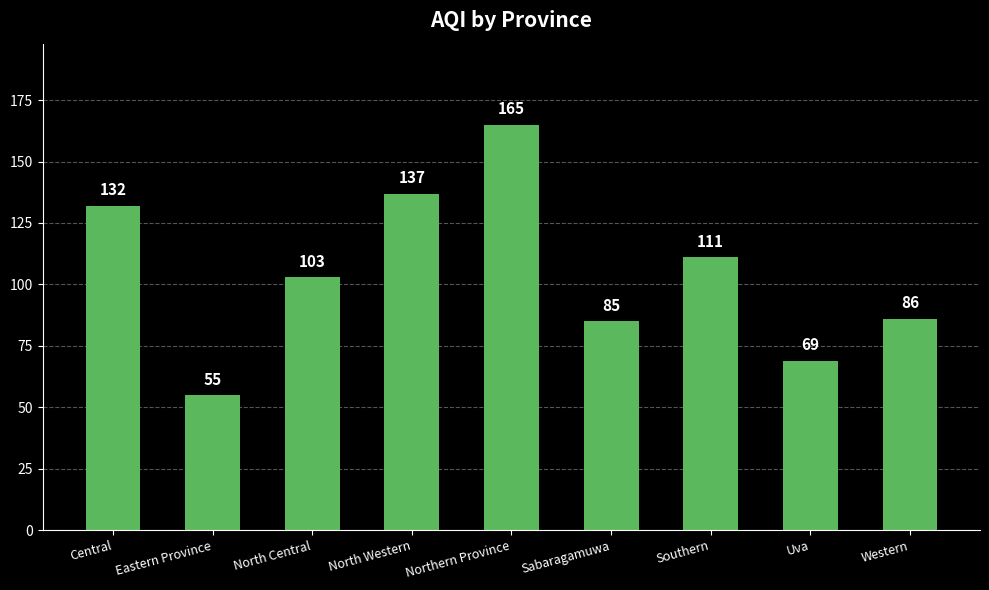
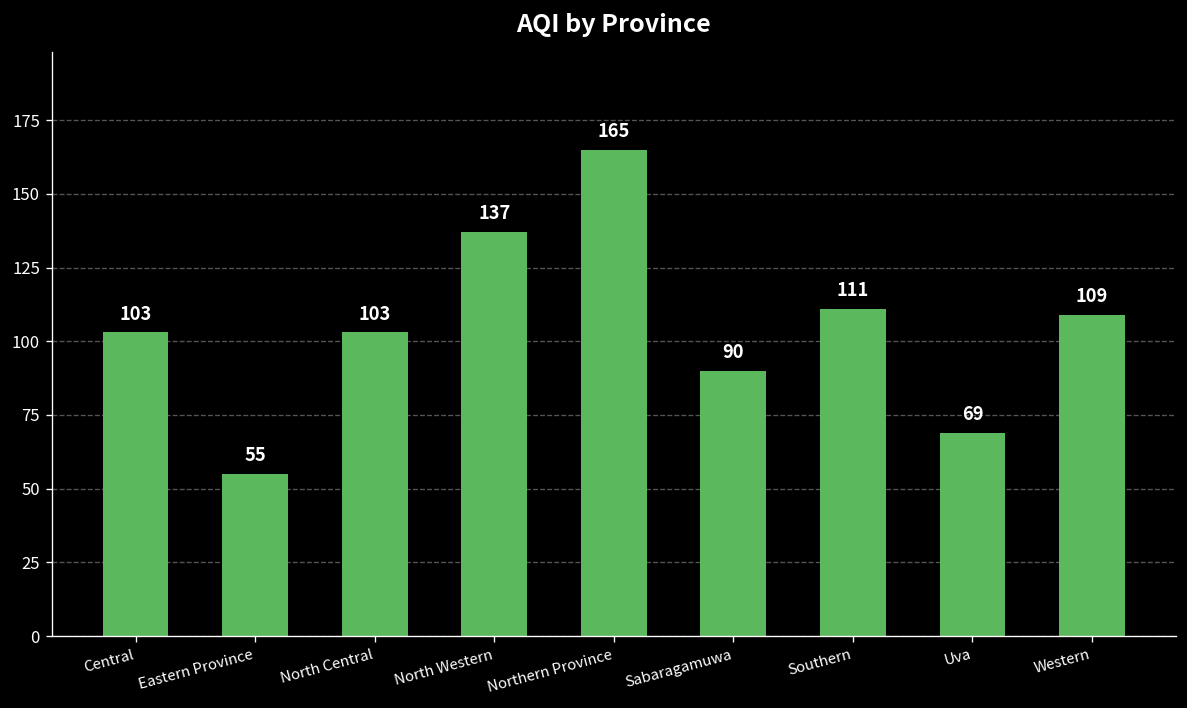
Central: 132 -> 103
Sabaragamuwa: 85 -> 90
Western: 86 -> 109
